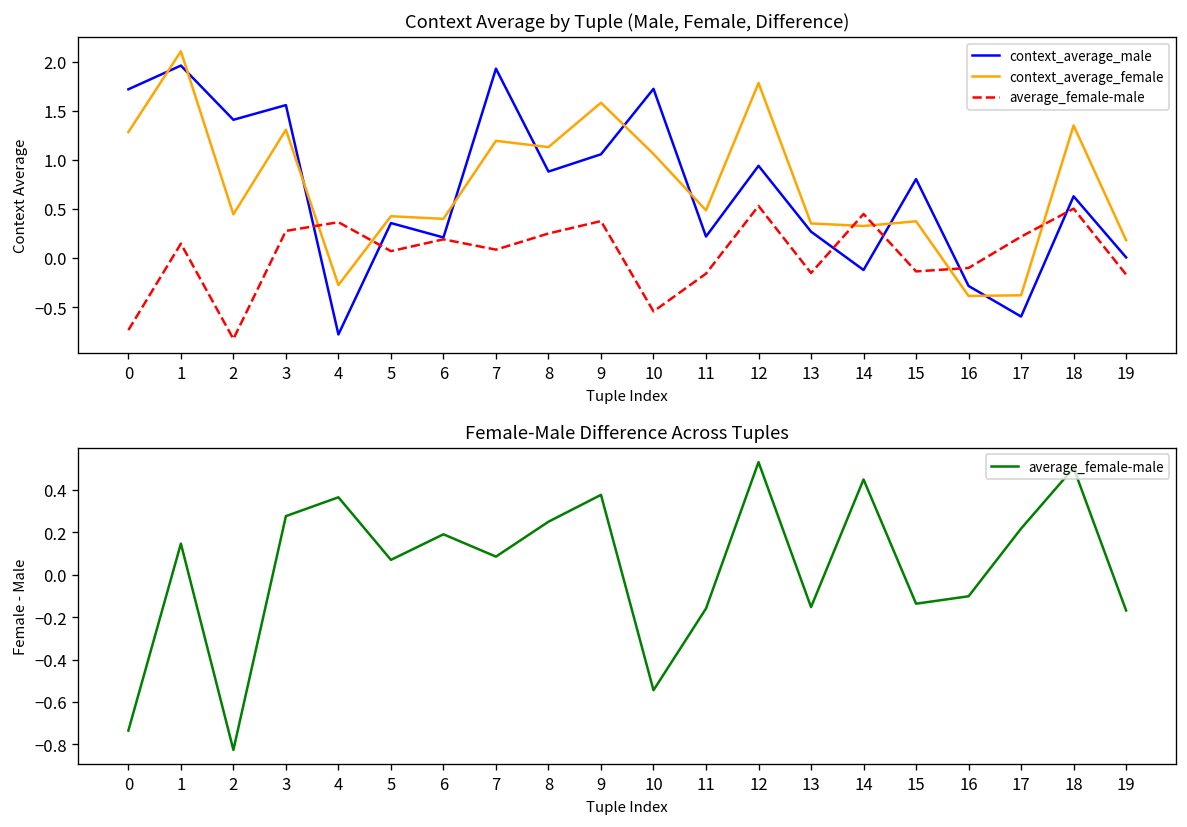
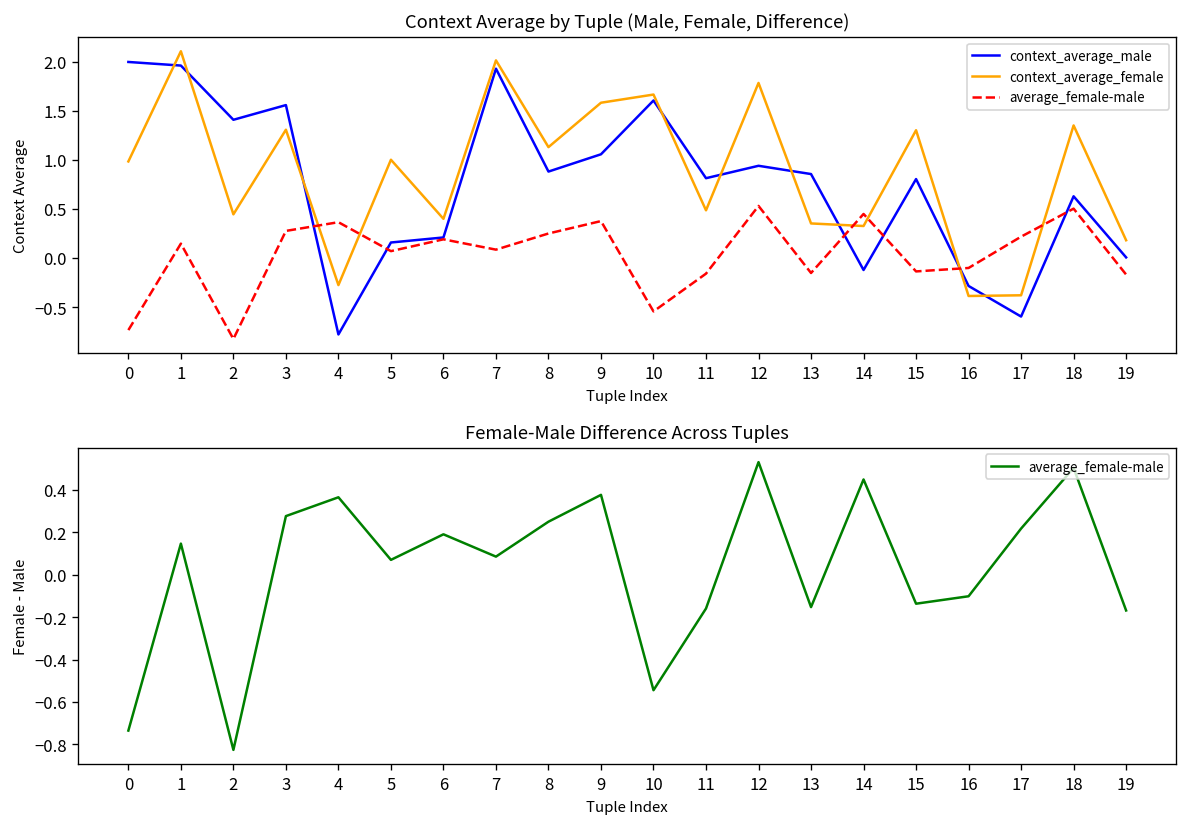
Context Average by Tuple (Male, Female, Difference), context_average_male, 0: 1.7 -> 2.0
Context Average by Tuple (Male, Female, Difference), context_average_female, 0: 1.3 -> 1.0
Context Average by Tuple (Male, Female, Difference), context_average_male, 5: 0.4 -> 0.2
Context Average by Tuple (Male, Female, Difference), context_average_female, 5: 0.4 -> 1.0
Context Average by Tuple (Male, Female, Difference), context_average_female, 7: 1.2 -> 2.0
Context Average by Tuple (Male, Female, Difference), context_average_male, 10: 1.7 -> 1.6
Context Average by Tuple (Male, Female, Difference), context_average_female, 10: 1.1 -> 1.7
Context Average by Tuple (Male, Female, Difference), context_average_male, 11: 0.2 -> 0.8
Context Average by Tuple (Male, Female, Difference), context_average_male, 13: 0.3 -> 0.9
Context Average by Tuple (Male, Female, Difference), context_average_female, 15: 0.4 -> 1.3
